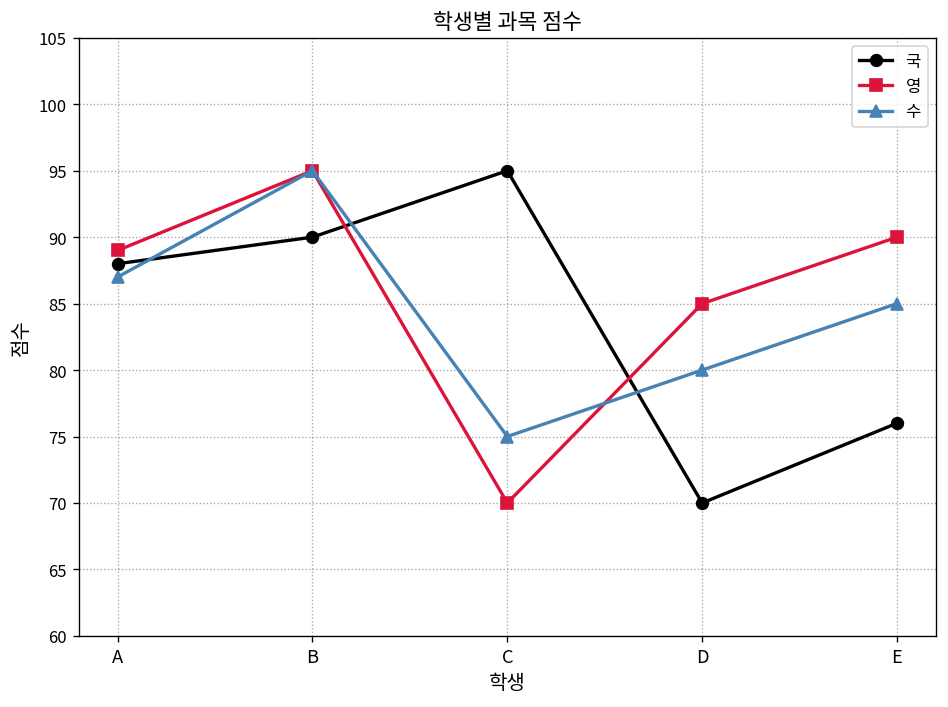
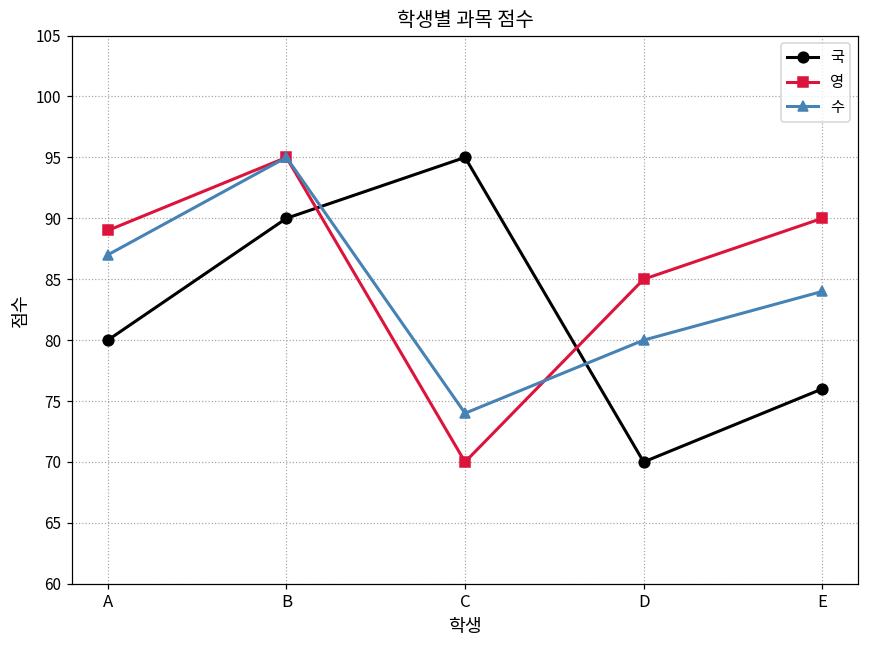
국, A: 88 -> 80
수, C: 75 -> 74
수, E: 85 -> 84
